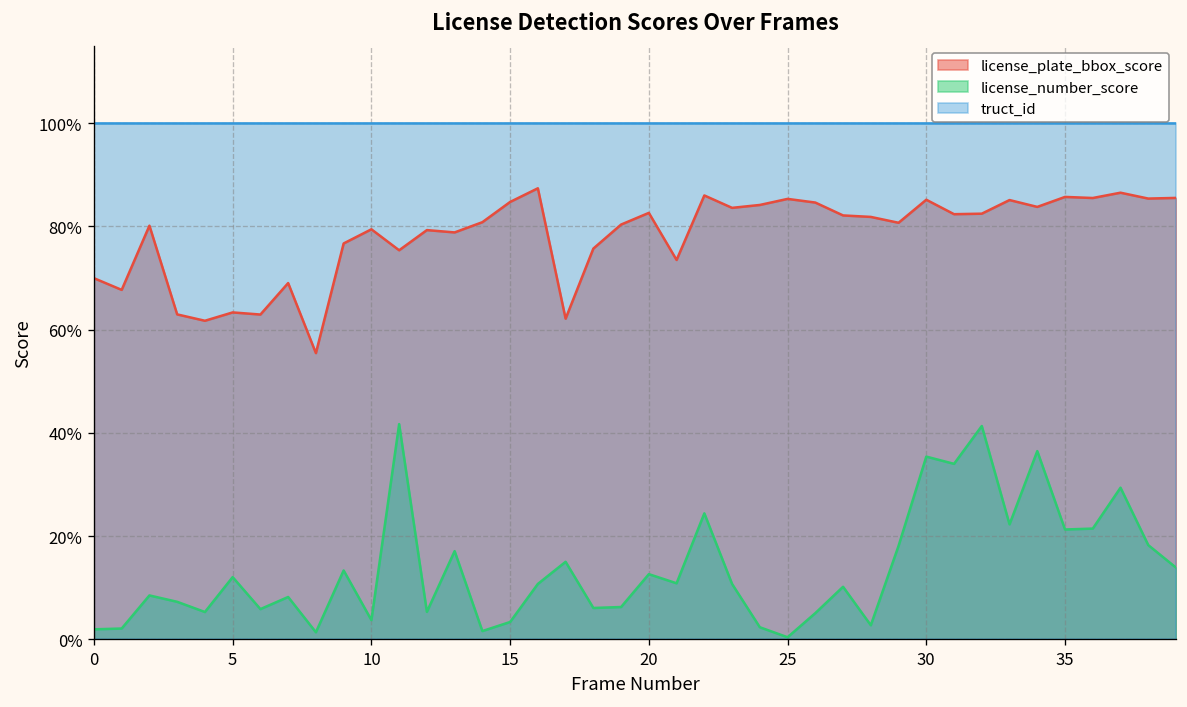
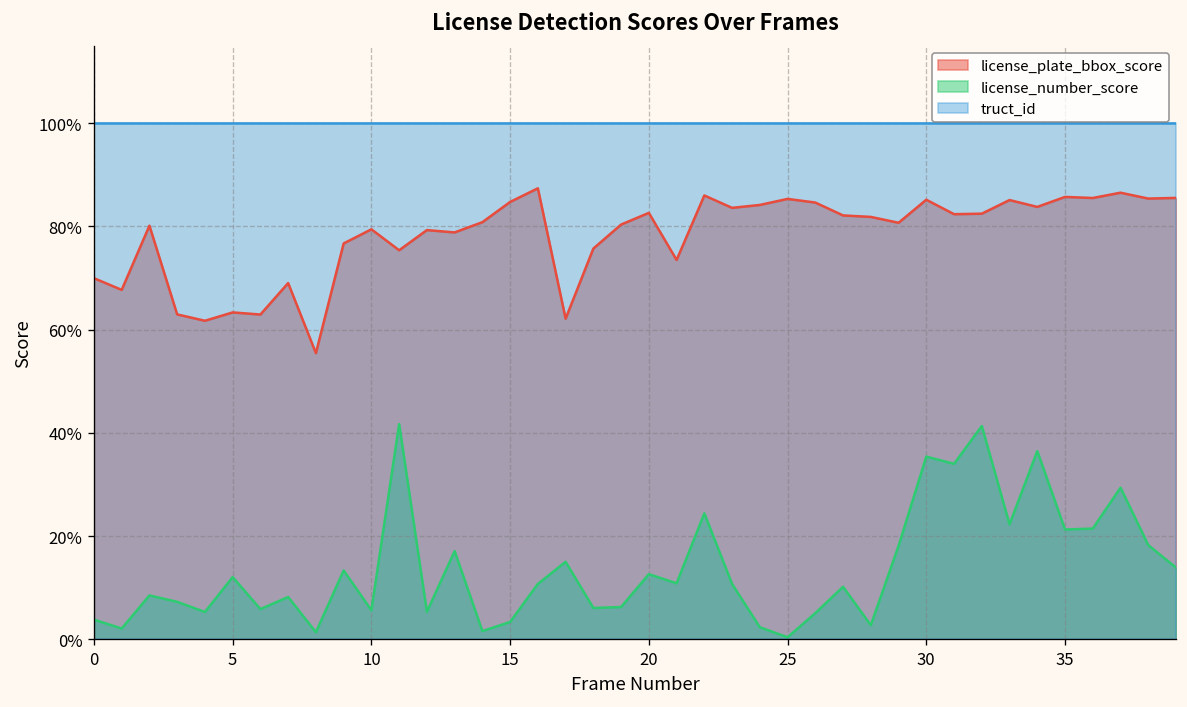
license_number_score, 0: 2% -> 4%
license_number_score, 10: 4% -> 6%
